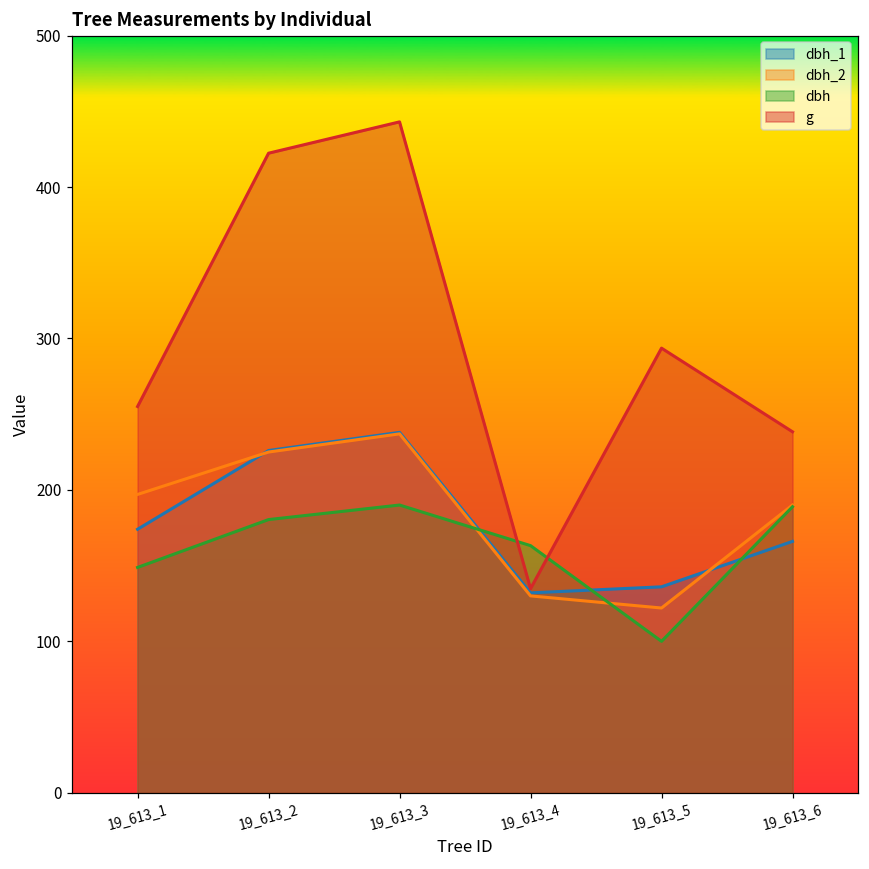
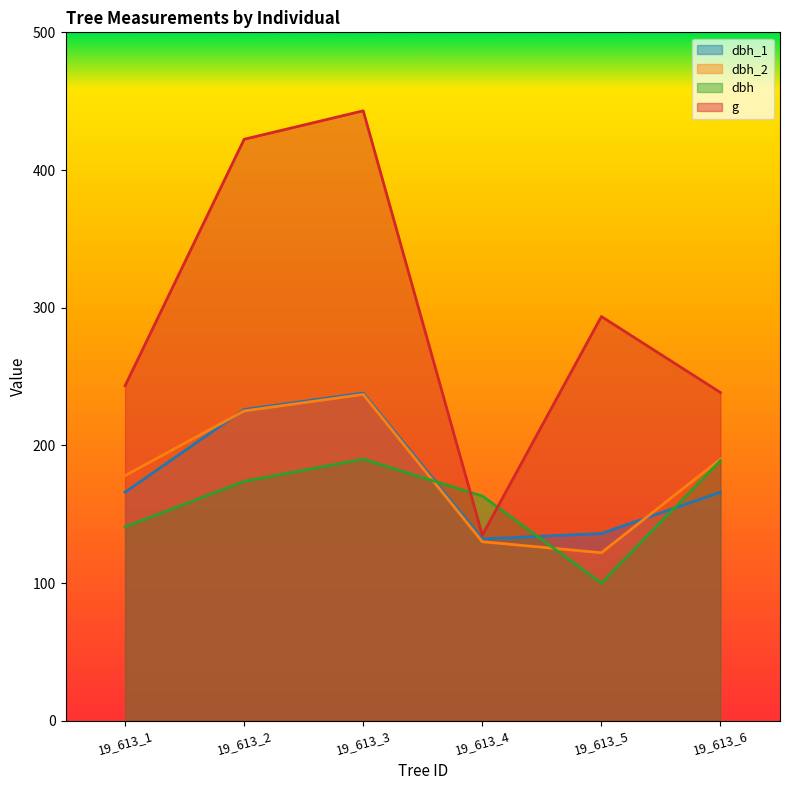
dbh_1, 19_613_1: 174 -> 166
dbh_2, 19_613_1: 197 -> 178
dbh, 19_613_1: 149 -> 141
g, 19_613_1: 255 -> 243
dbh, 19_613_2: 180 -> 174
